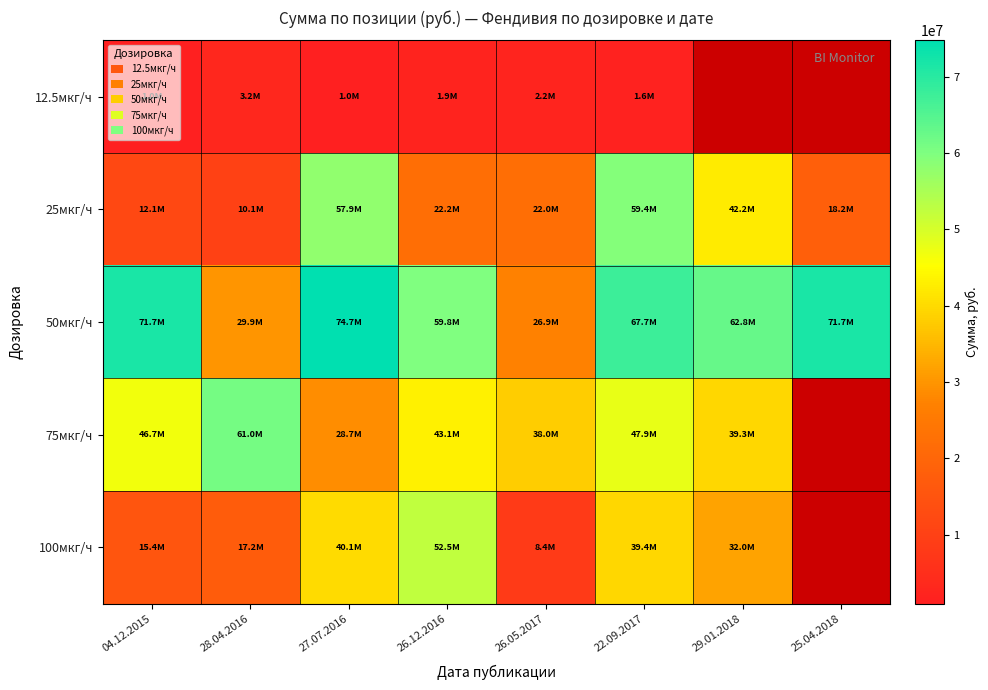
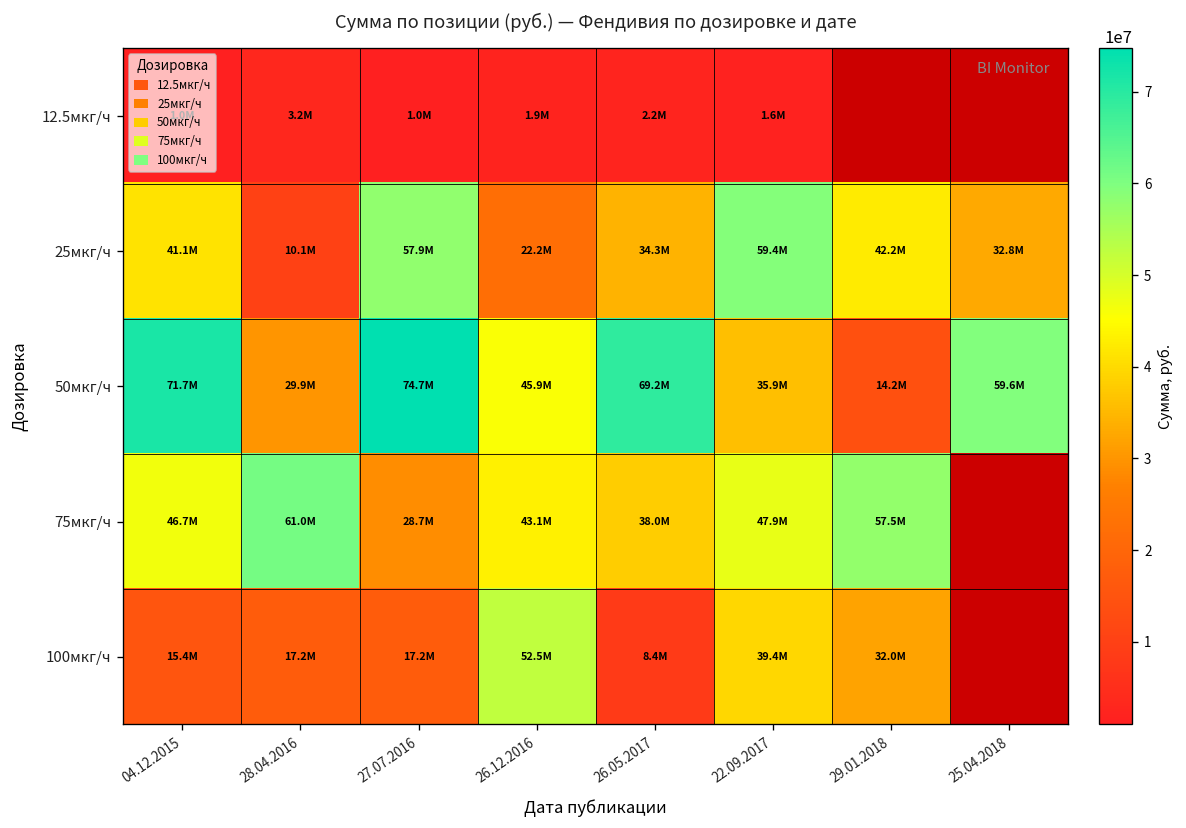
25мкг/ч, 04.12.2015: 12.1M -> 41.1M
25мкг/ч, 26.05.2017: 22.0M -> 34.3M
25мкг/ч, 25.04.2018: 18.2M -> 32.8M
50мкг/ч, 26.12.2016: 59.8M -> 45.9M
50мкг/ч, 26.05.2017: 26.9M -> 69.2M
50мкг/ч, 22.09.2017: 67.7M -> 35.9M
50мкг/ч, 29.01.2018: 62.8M -> 14.2M
50мкг/ч, 25.04.2018: 71.7M -> 59.6M
75мкг/ч, 29.01.2018: 39.3M -> 57.5M
100мкг/ч, 27.07.2016: 40.1M -> 17.2M
